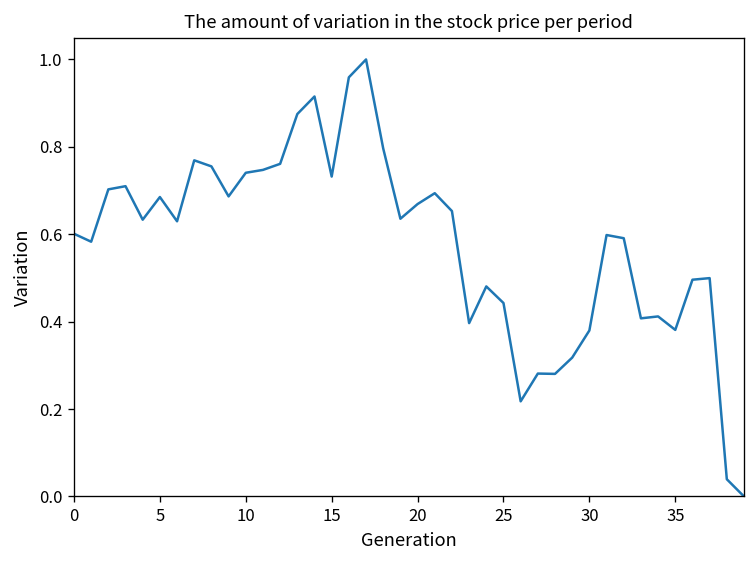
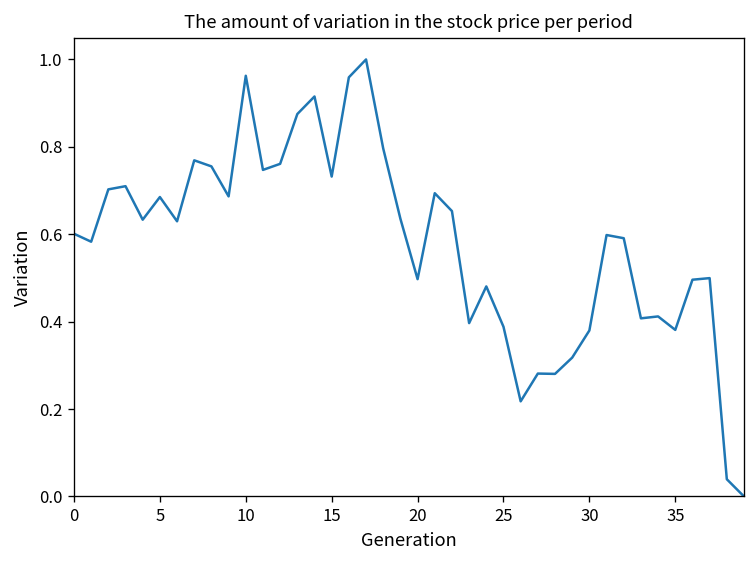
10: 0.74 -> 0.96
20: 0.67 -> 0.50
25: 0.44 -> 0.39
